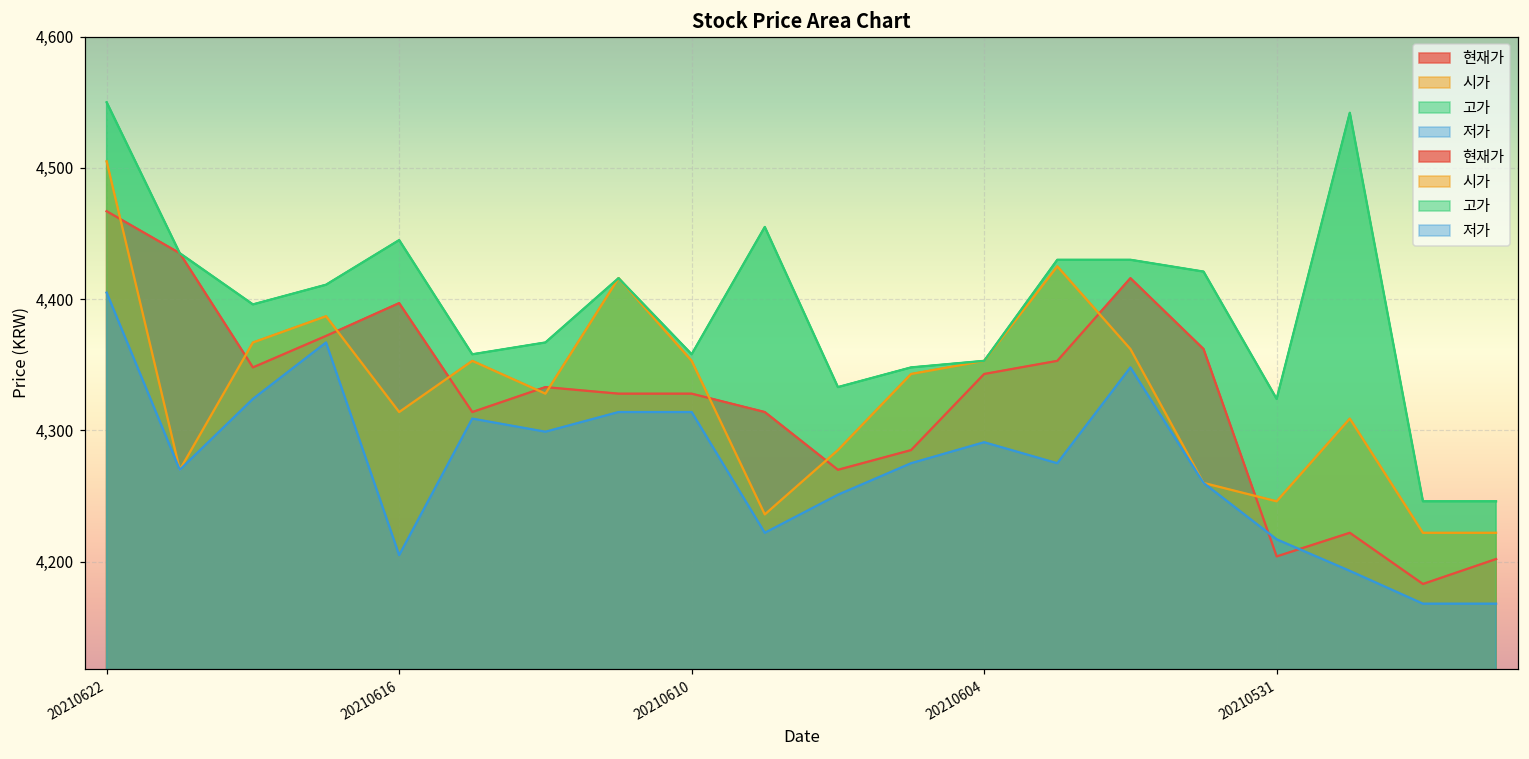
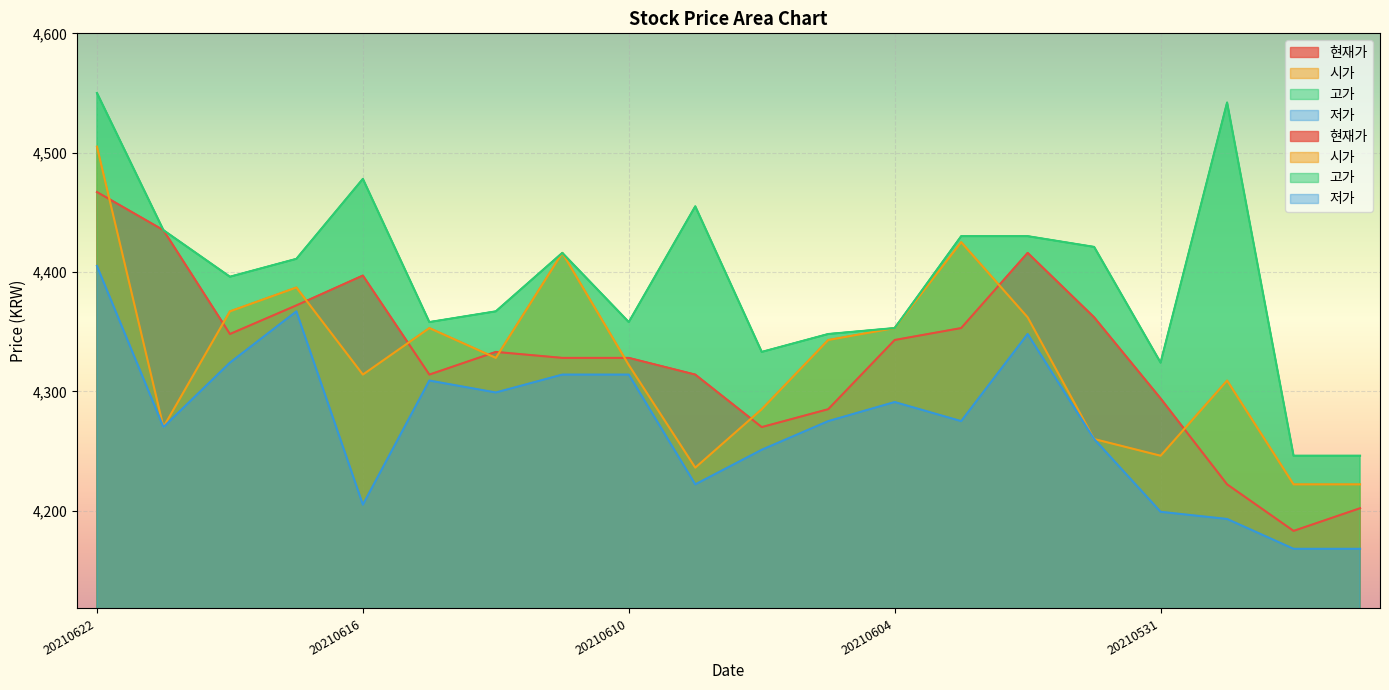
고가, 20210616: 4,445 -> 4,478
시가, 20210610: 4,353 -> 4,322
현재가, 20210531: 4,204 -> 4,294
저가, 20210531: 4,217 -> 4,199
